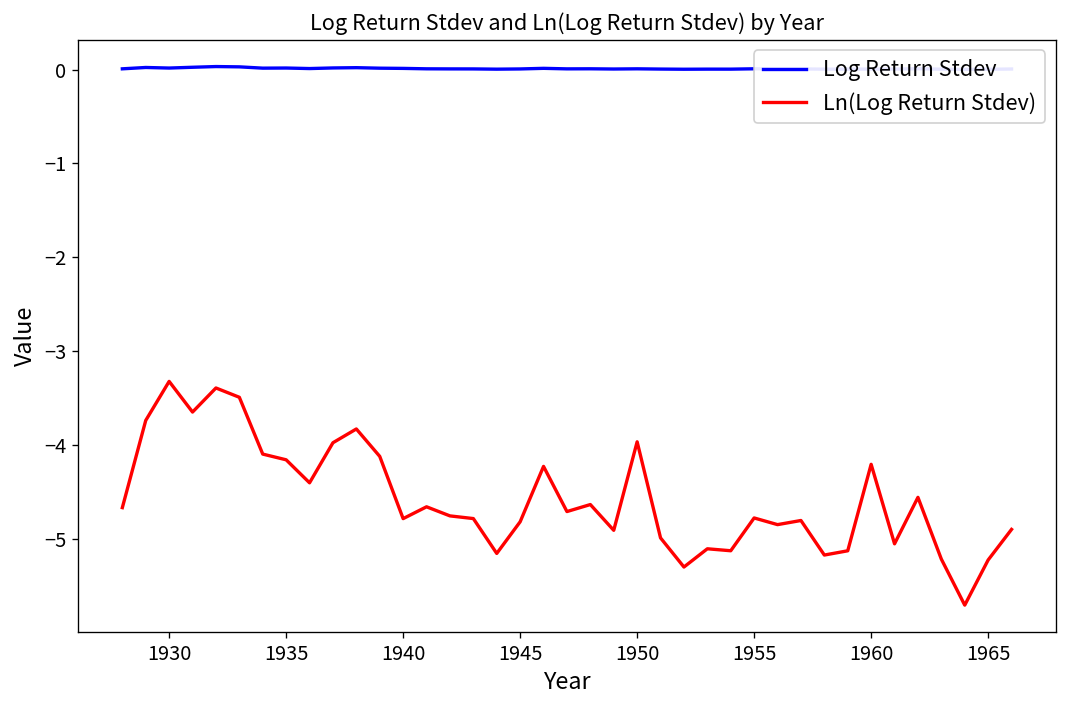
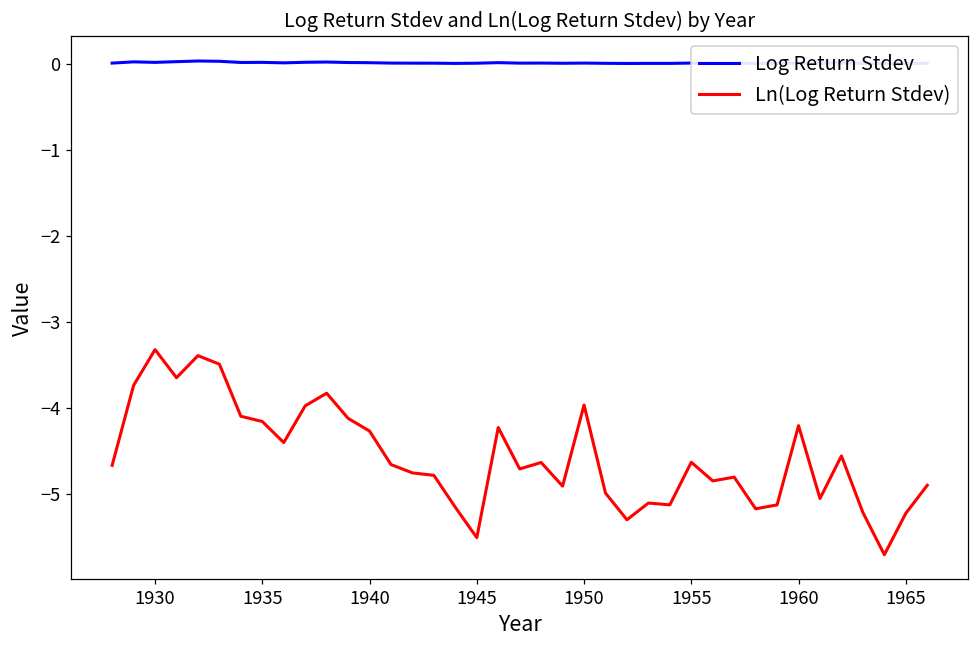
Ln(Log Return Stdev), 1940: -4.8 -> -4.3
Ln(Log Return Stdev), 1945: -4.8 -> -5.5
Ln(Log Return Stdev), 1955: -4.8 -> -4.6
